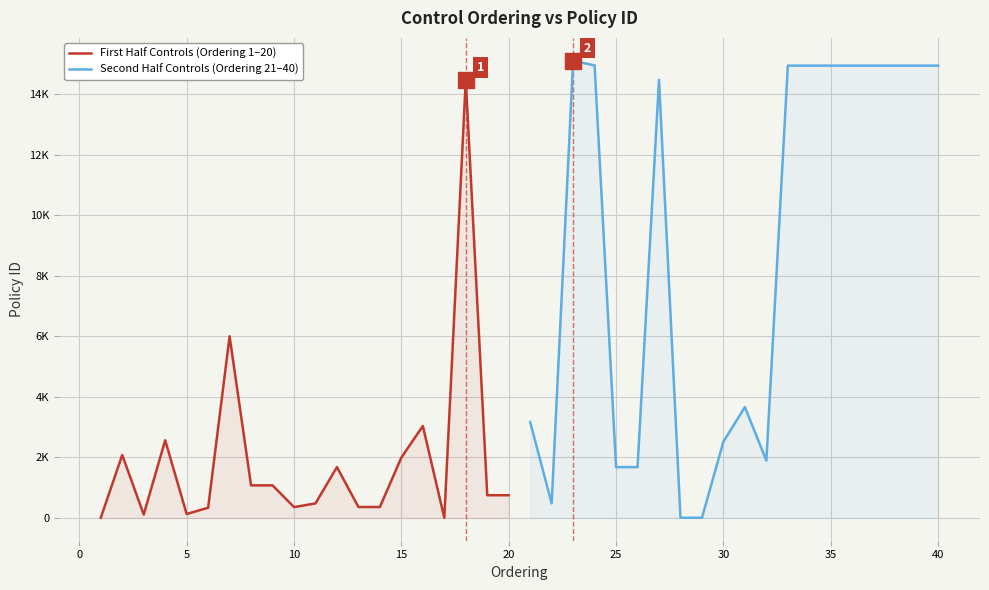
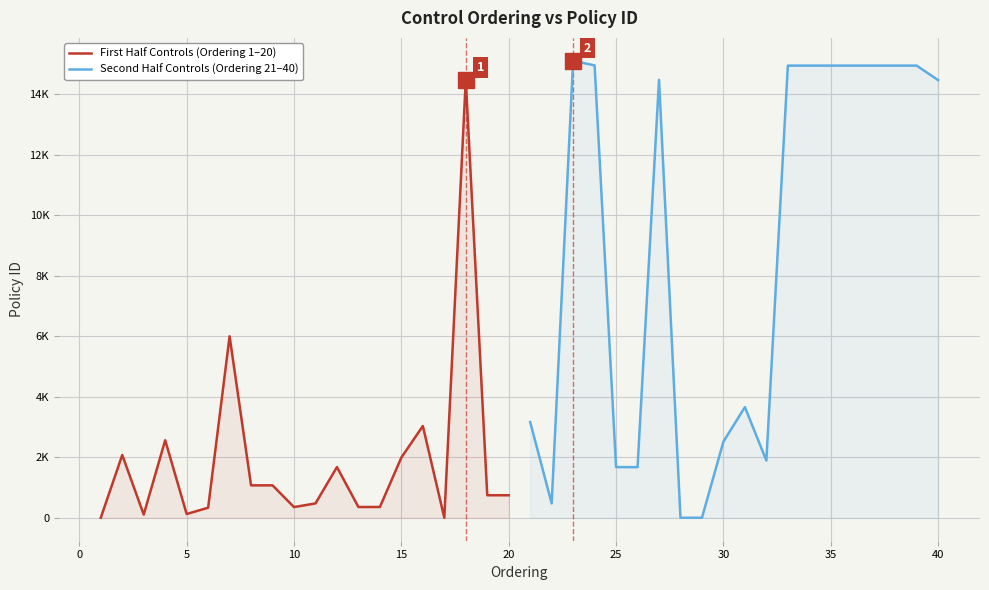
Second Half Controls (Ordering 21–40), 40: 14900 -> 14500
